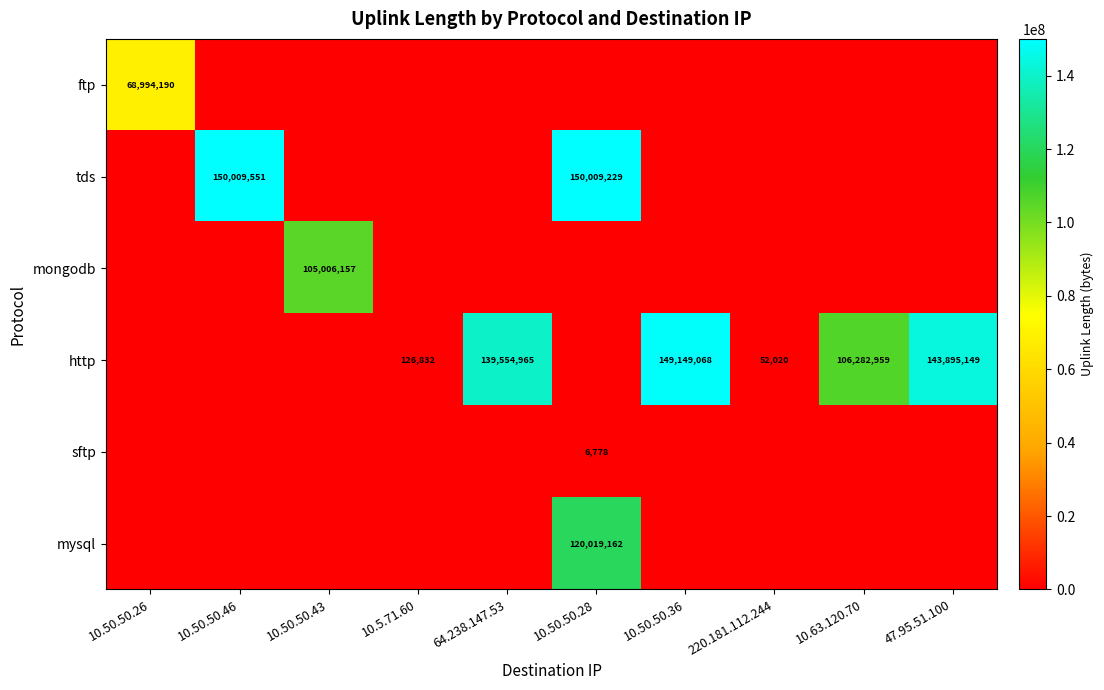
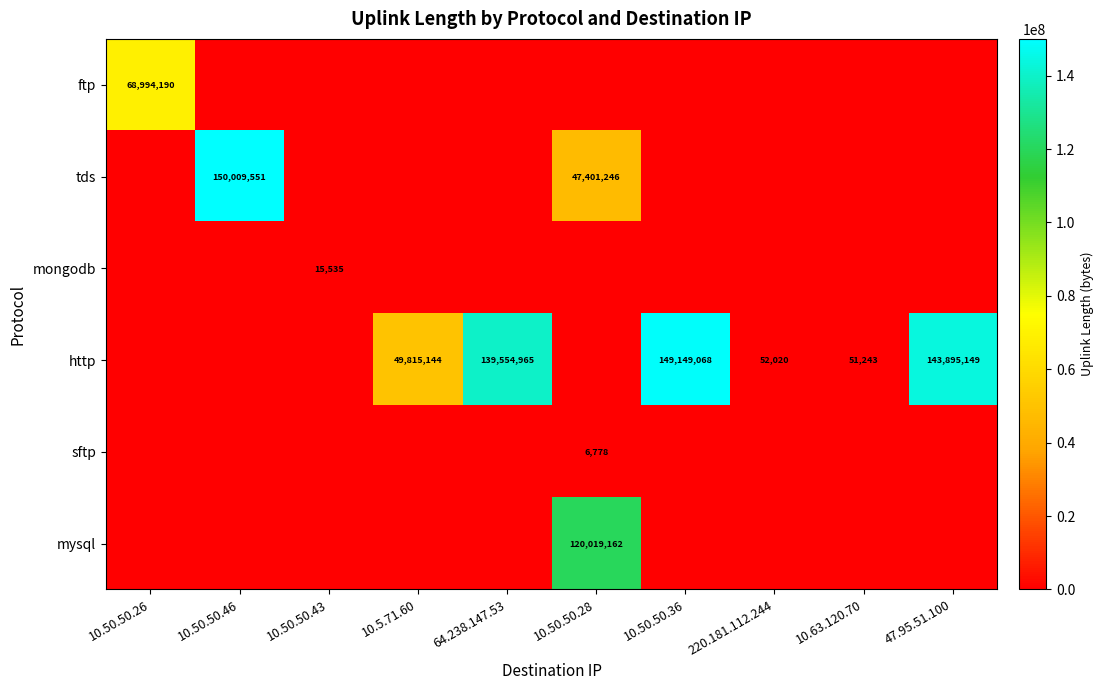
tds, 10.50.50.28: 150,009,229 -> 47,401,246
mongodb, 10.50.50.43: 105,006,157 -> 15,535
http, 10.5.71.60: 126,832 -> 49,815,144
http, 10.63.120.70: 106,282,959 -> 51,243
